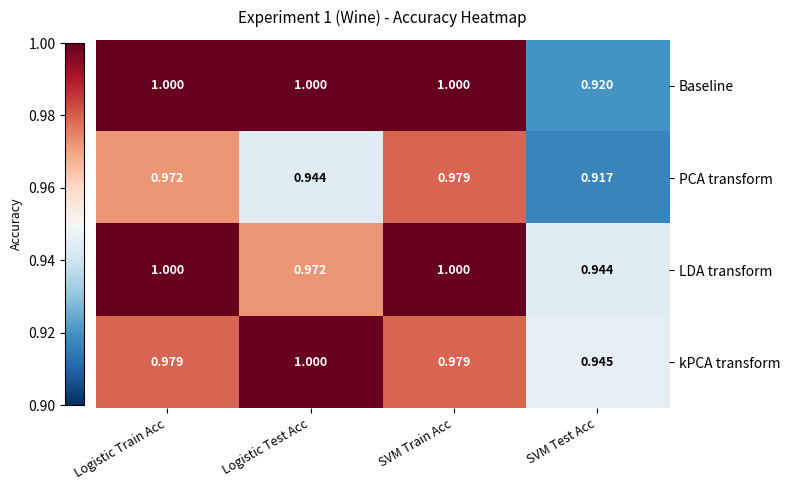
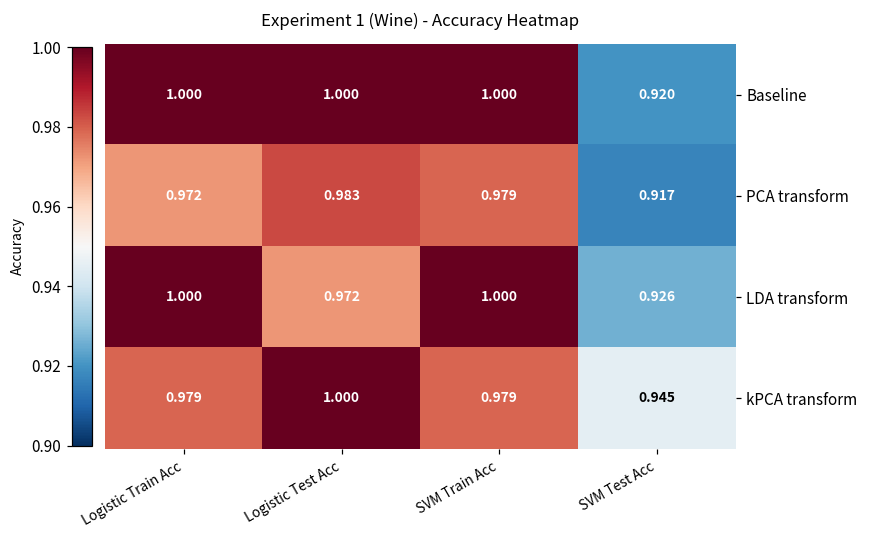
PCA transform, Logistic Test Acc: 0.944 -> 0.983
LDA transform, SVM Test Acc: 0.944 -> 0.926
